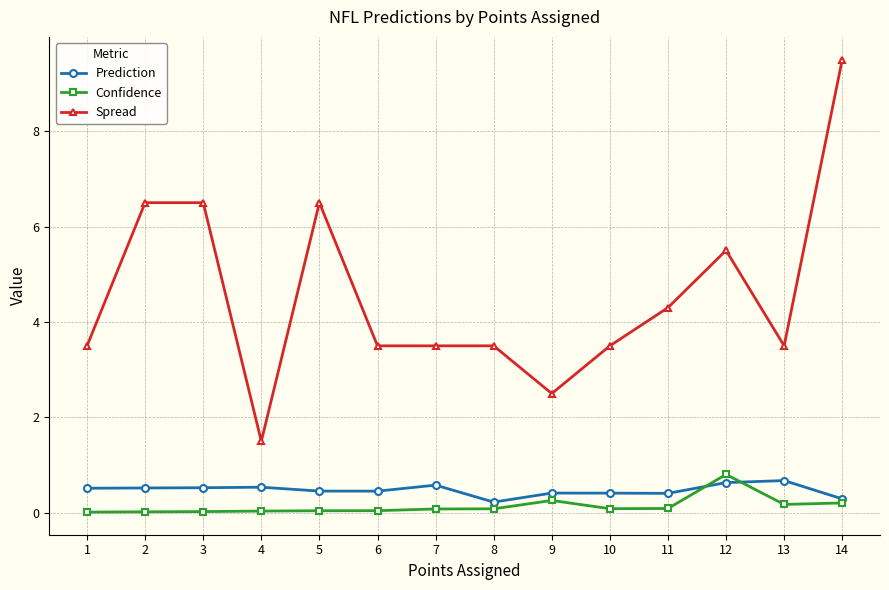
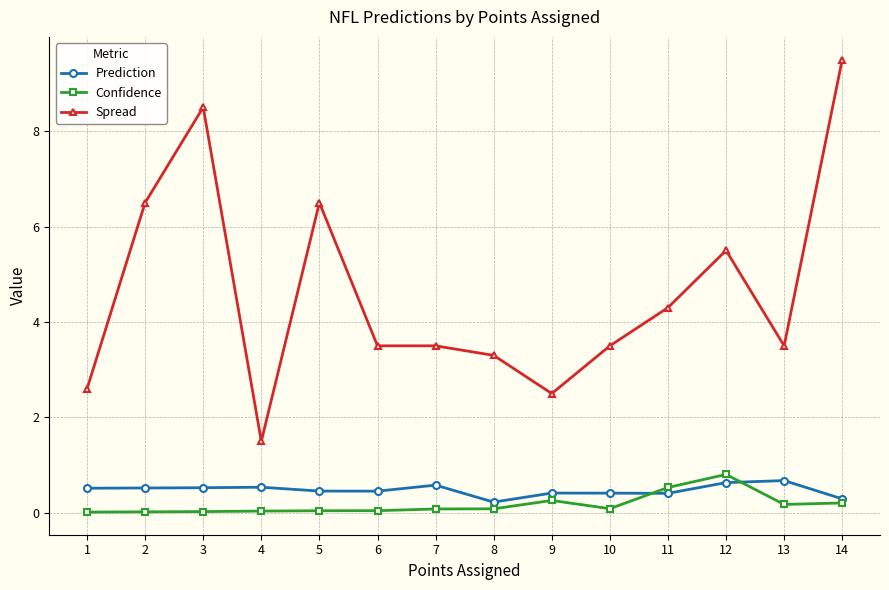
Spread, 1: 3.5 -> 2.6
Spread, 3: 6.5 -> 8.5
Spread, 8: 3.5 -> 3.3
Confidence, 11: 0.1 -> 0.5
